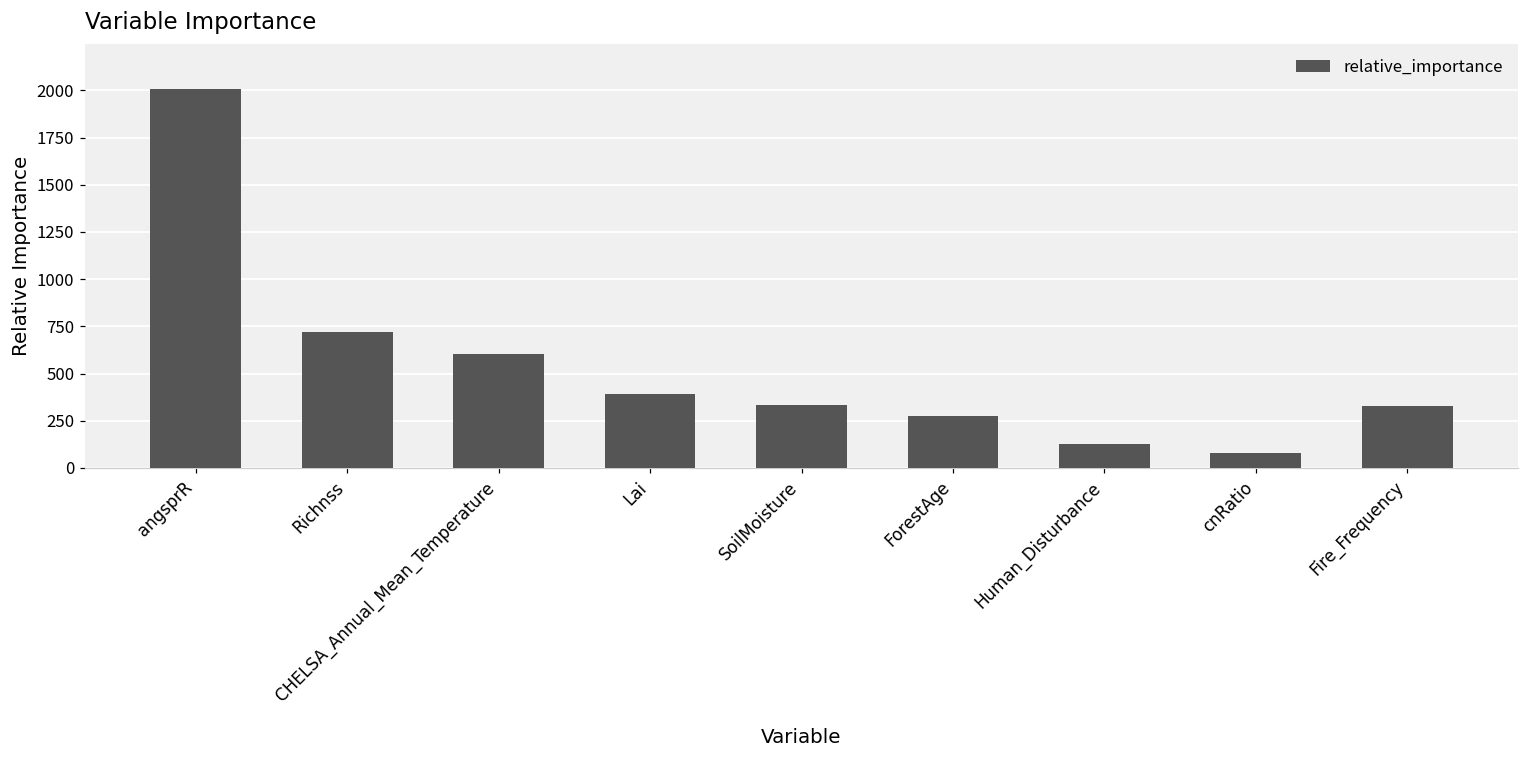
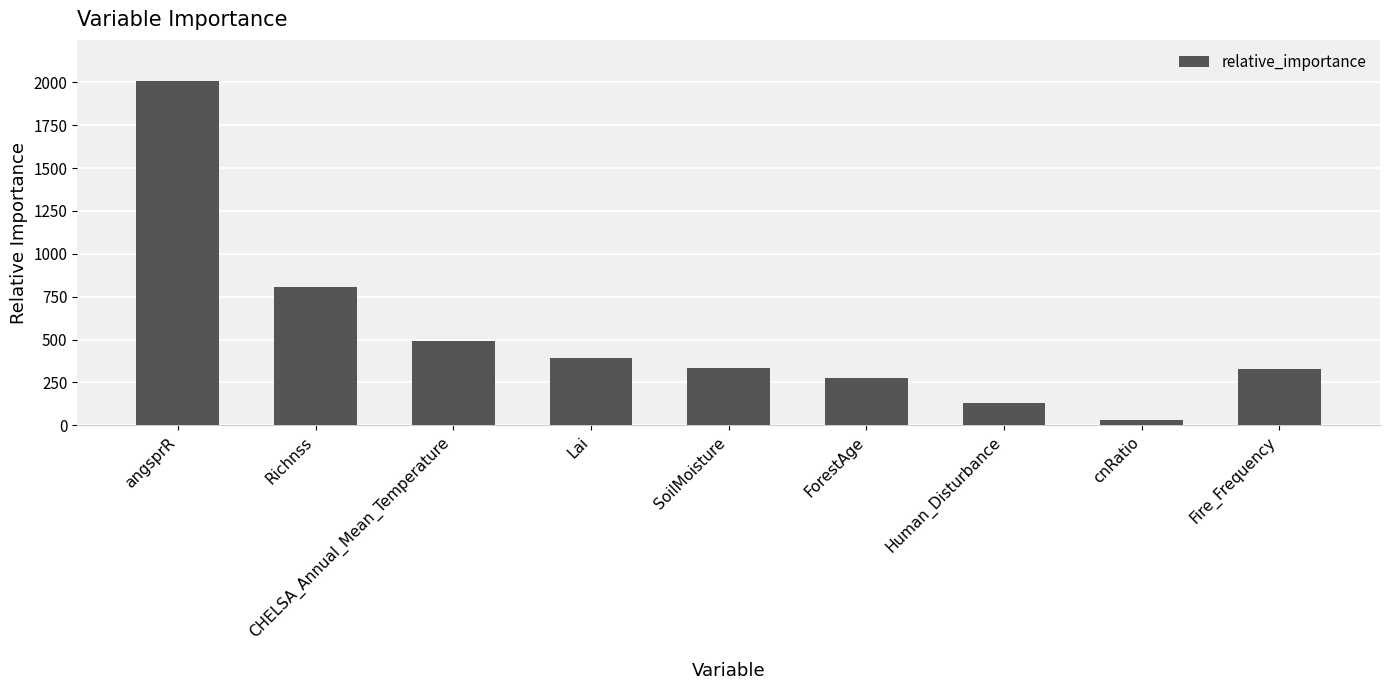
Richnss: 720 -> 810
CHELSA_Annual_Mean_Temperature: 600 -> 490
cnRatio: 80 -> 30
